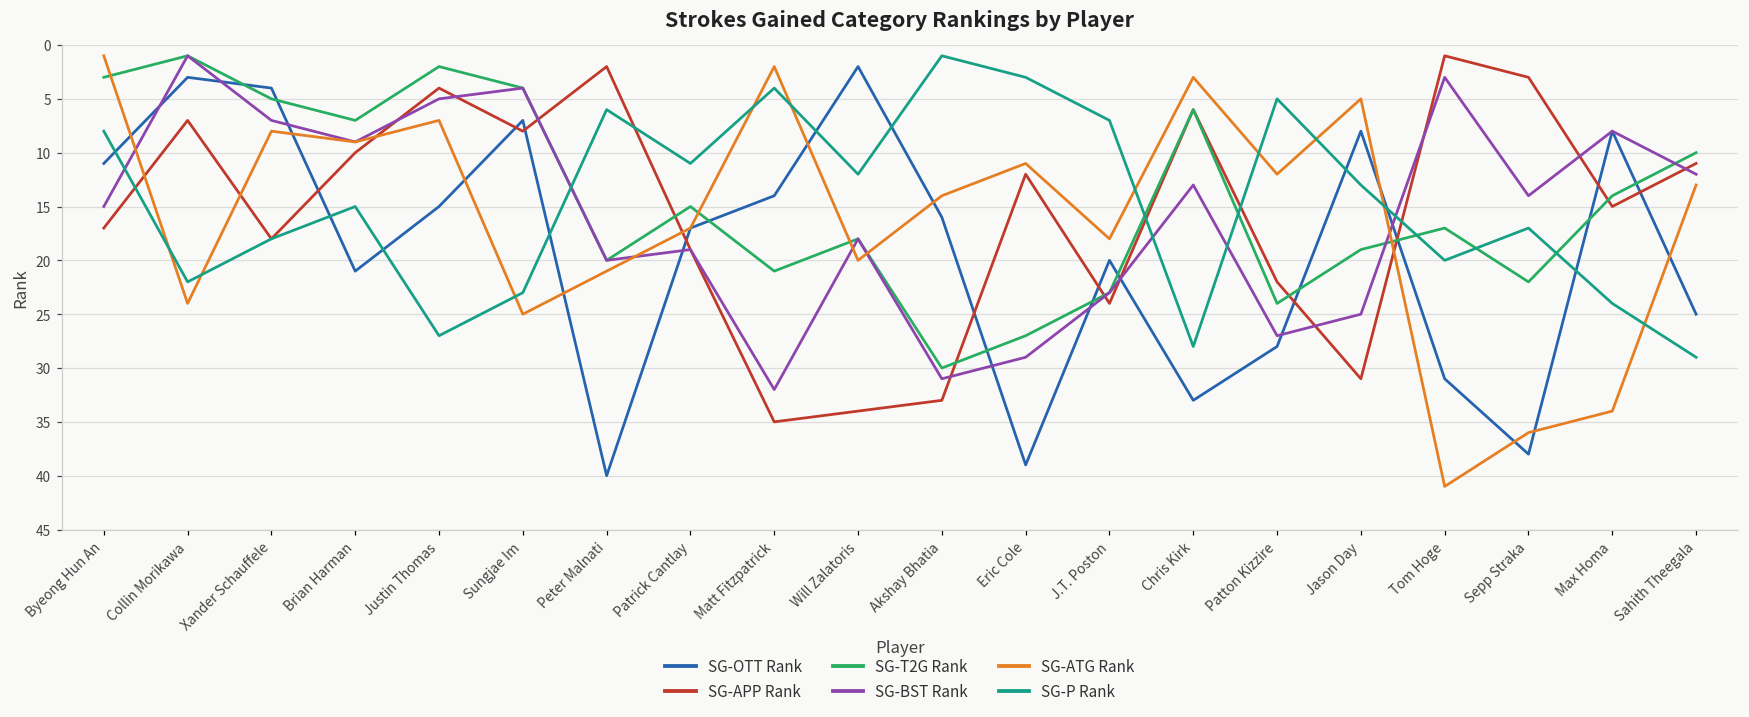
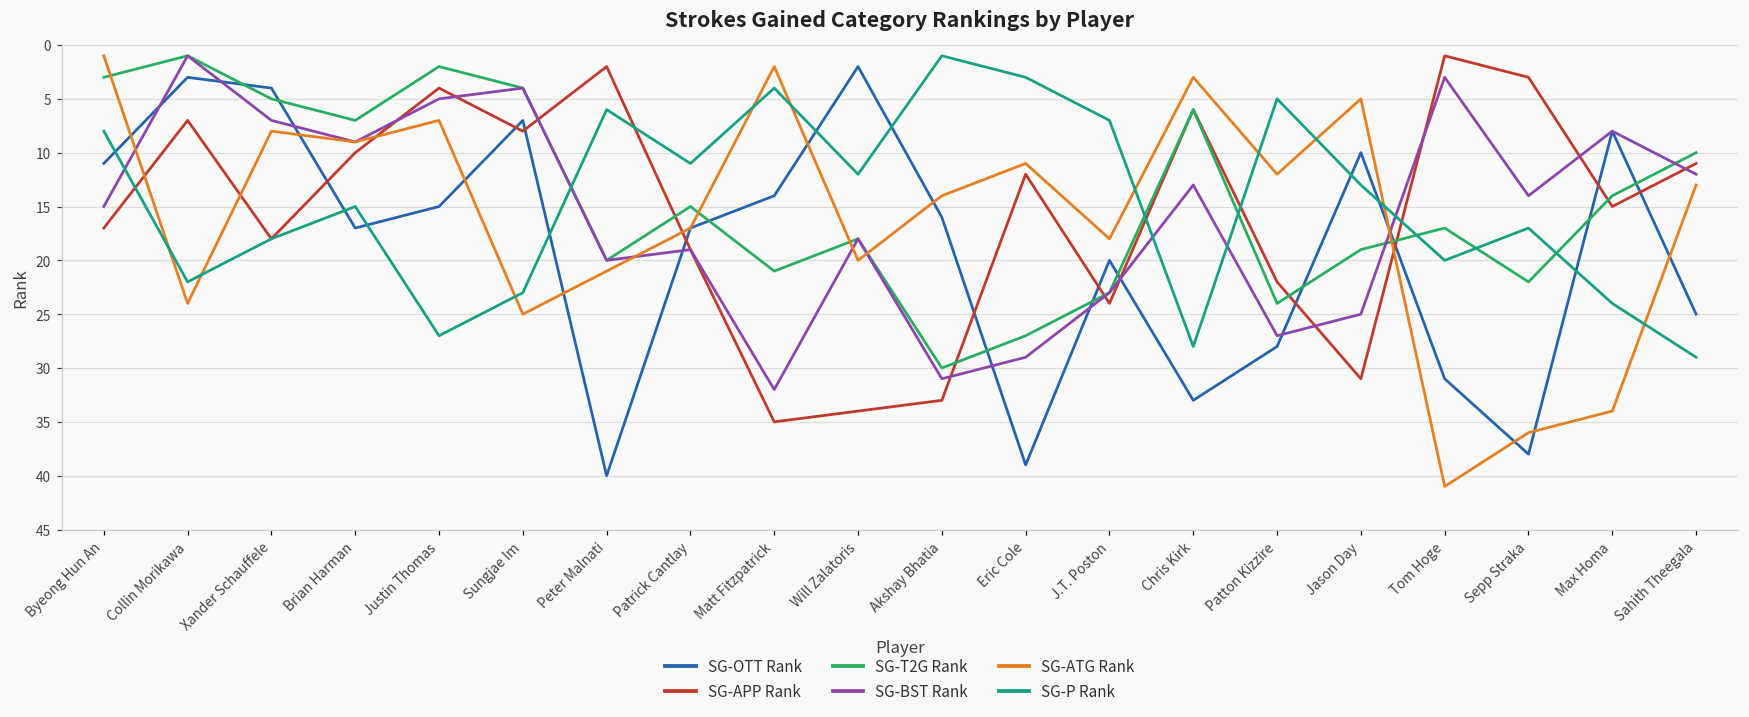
SG-OTT Rank, Brian Harman: 21 -> 17
SG-OTT Rank, Jason Day: 8 -> 10
